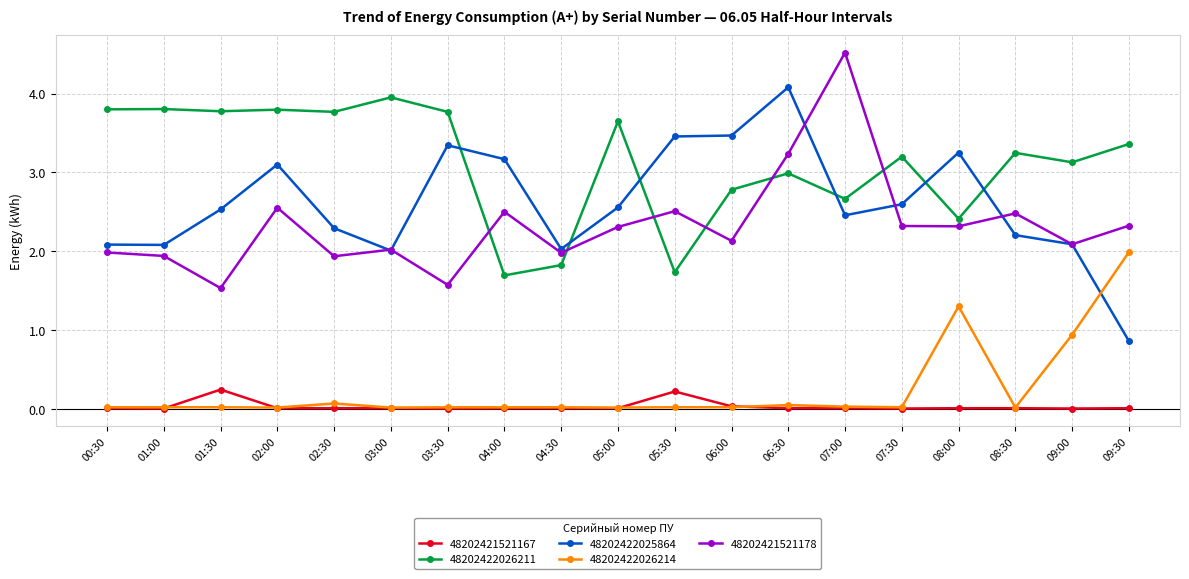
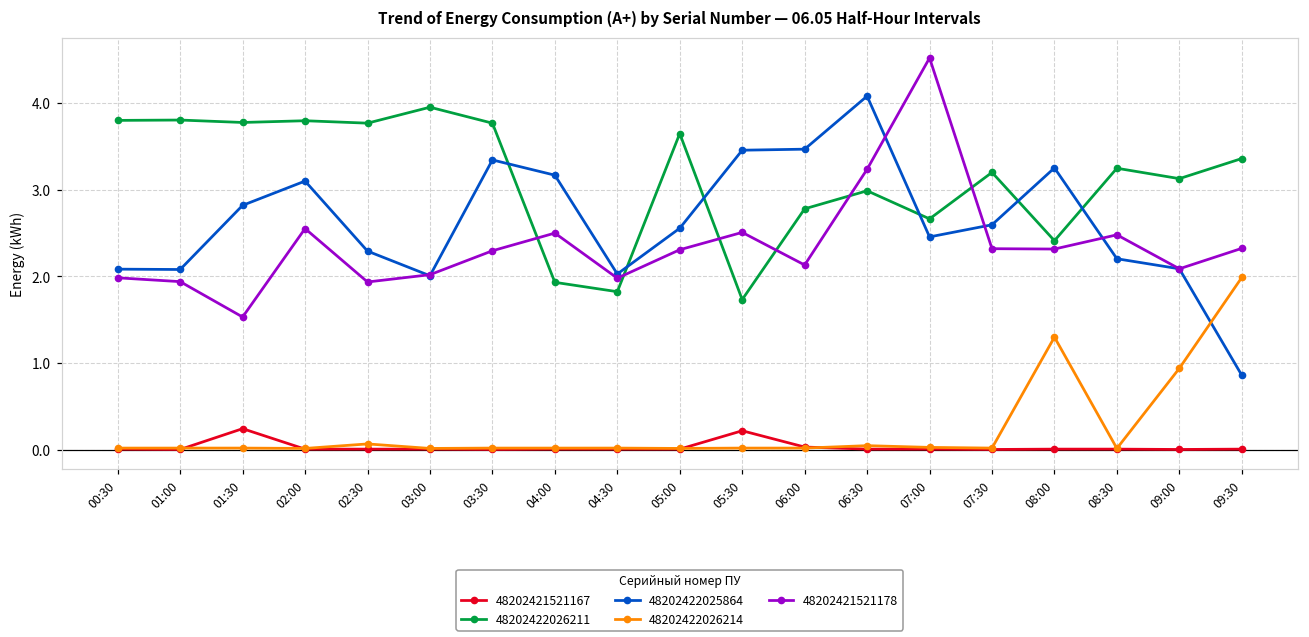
48202422025864, 01:30: 2.5 -> 2.8
48202421521178, 03:30: 1.6 -> 2.3
48202422026211, 04:00: 1.7 -> 1.9
